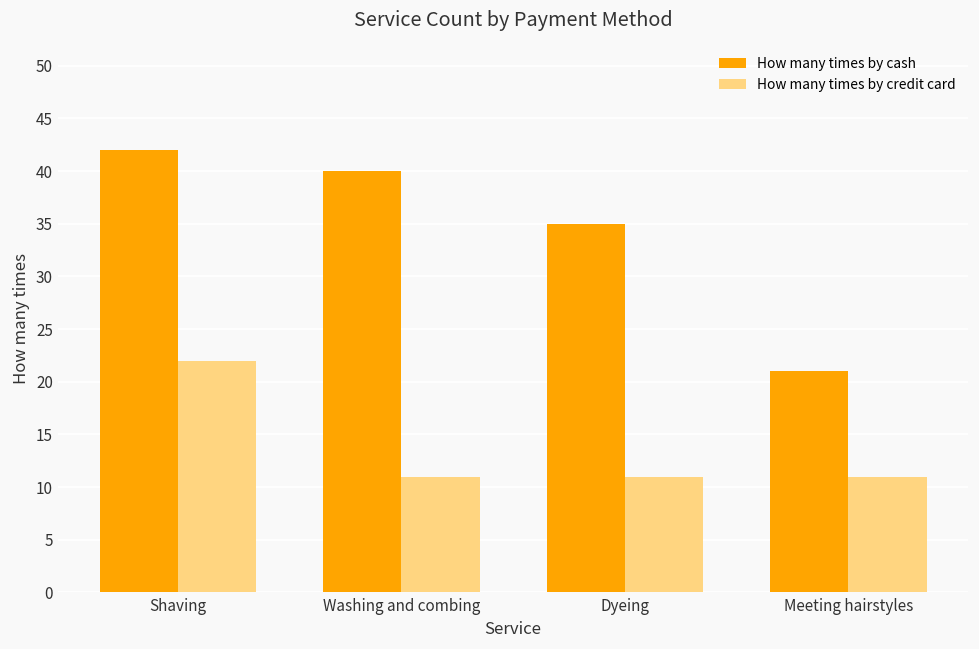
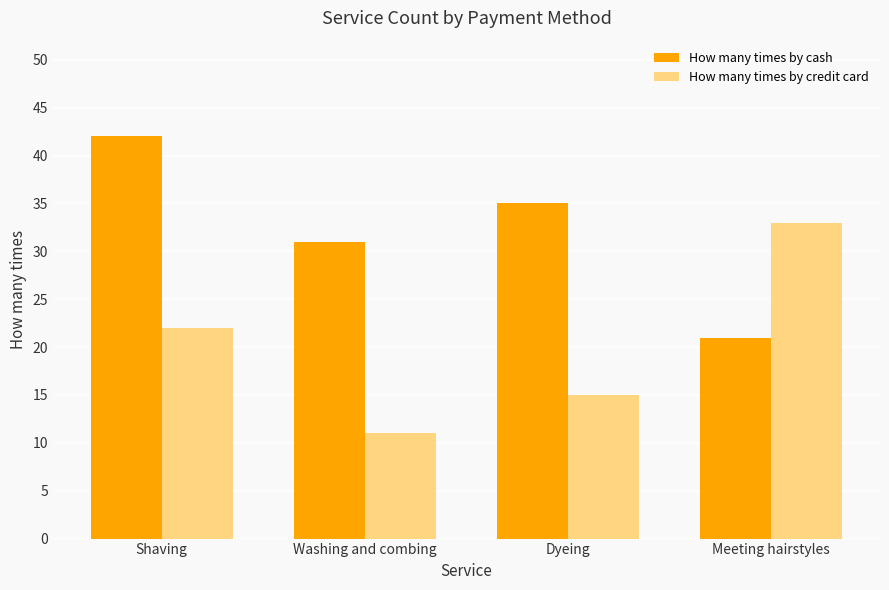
How many times by cash, Washing and combing: 40 -> 31
How many times by credit card, Dyeing: 11 -> 15
How many times by credit card, Meeting hairstyles: 11 -> 33
